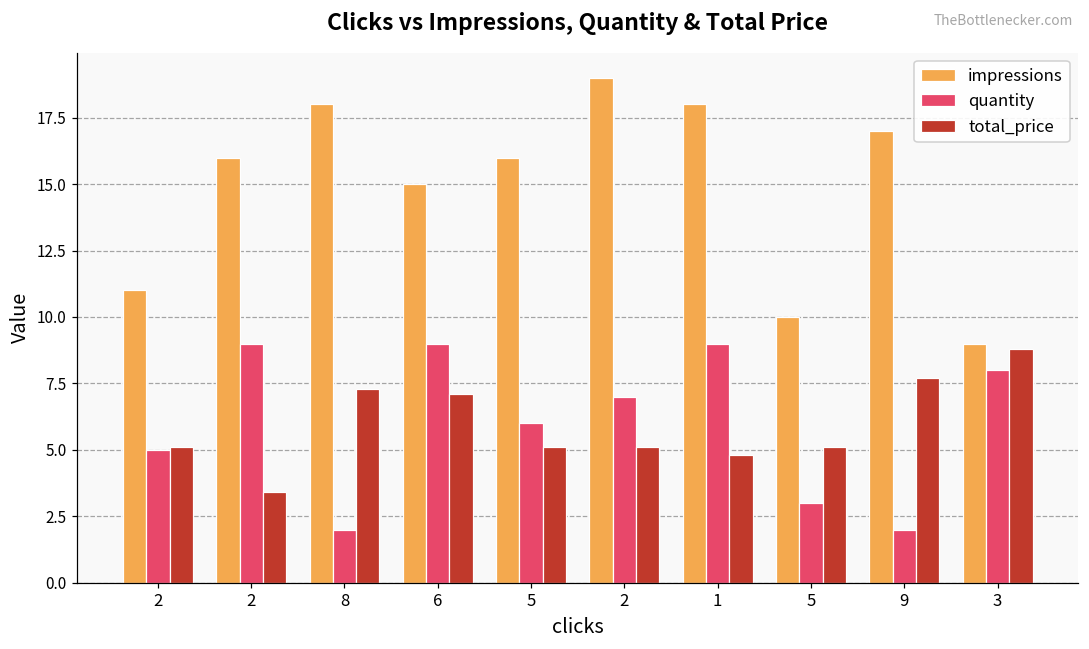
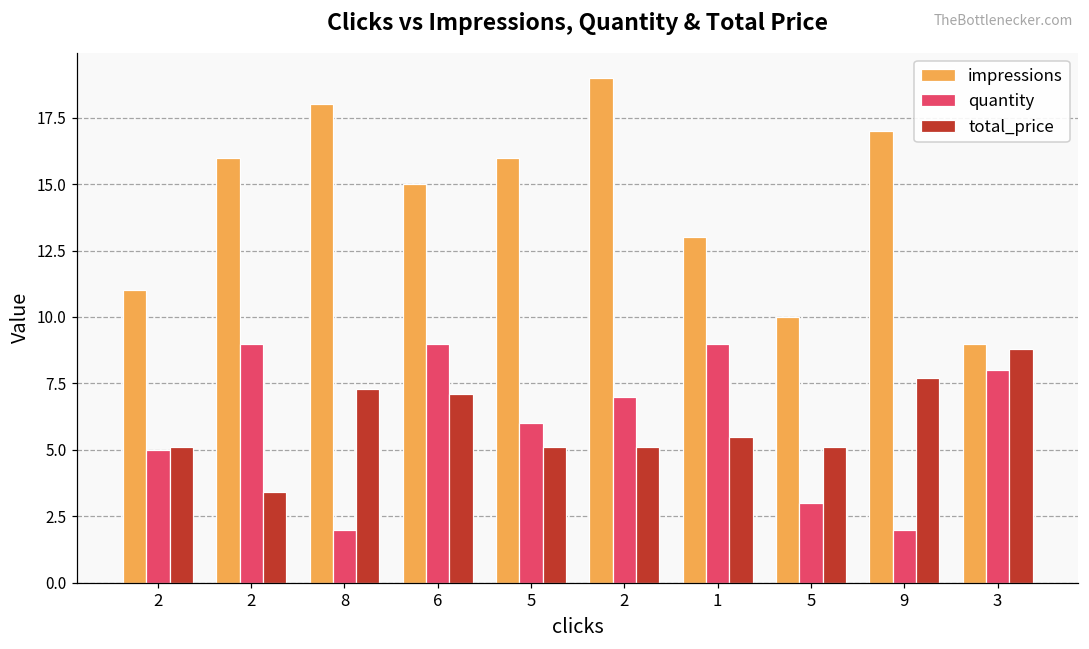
impressions, 1: 18 -> 13
total_price, 1: 4.8 -> 5.5
